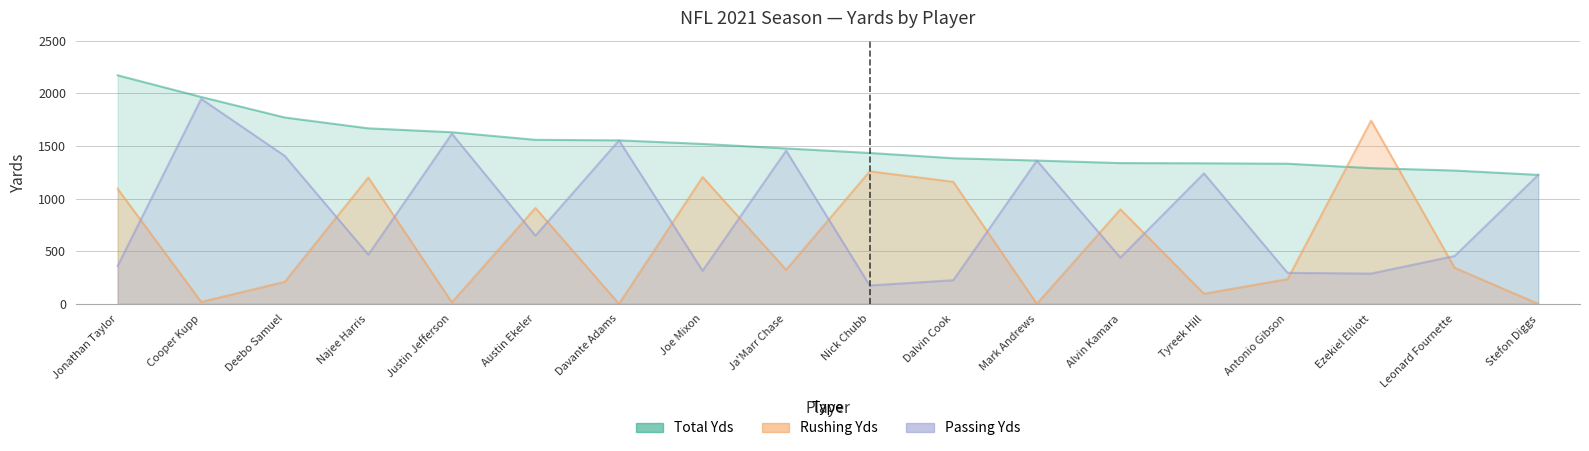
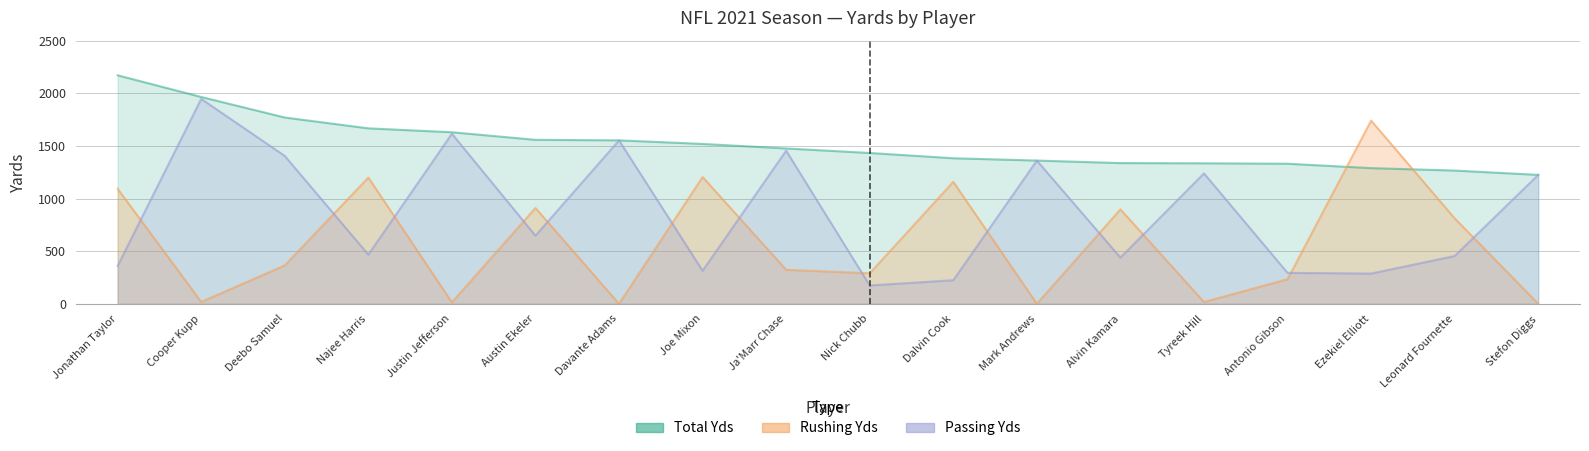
Rushing Yds, Deebo Samuel: 210 -> 370
Rushing Yds, Nick Chubb: 1260 -> 290
Rushing Yds, Tyreek Hill: 100 -> 20
Rushing Yds, Leonard Fournette: 340 -> 810
